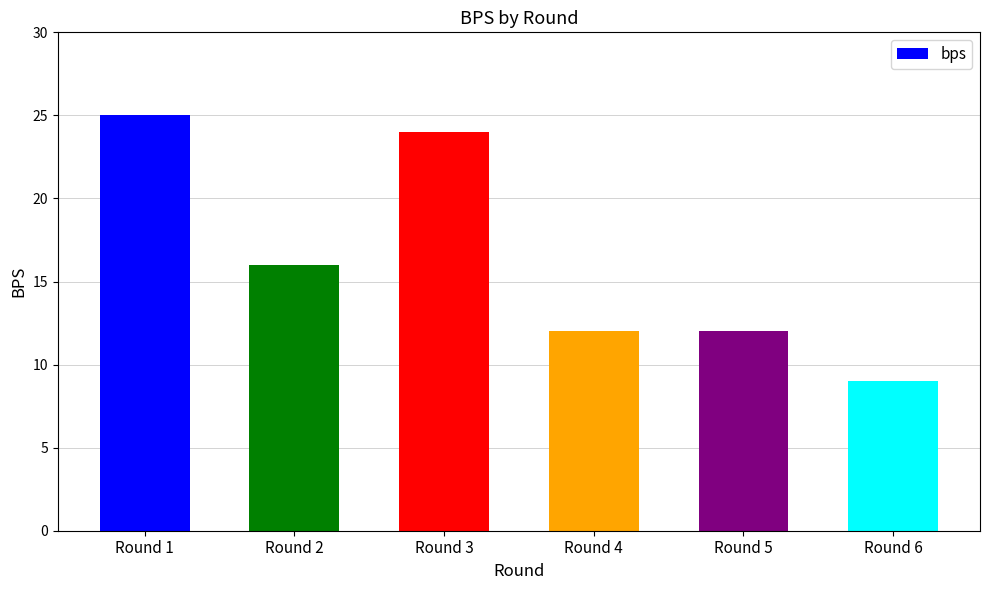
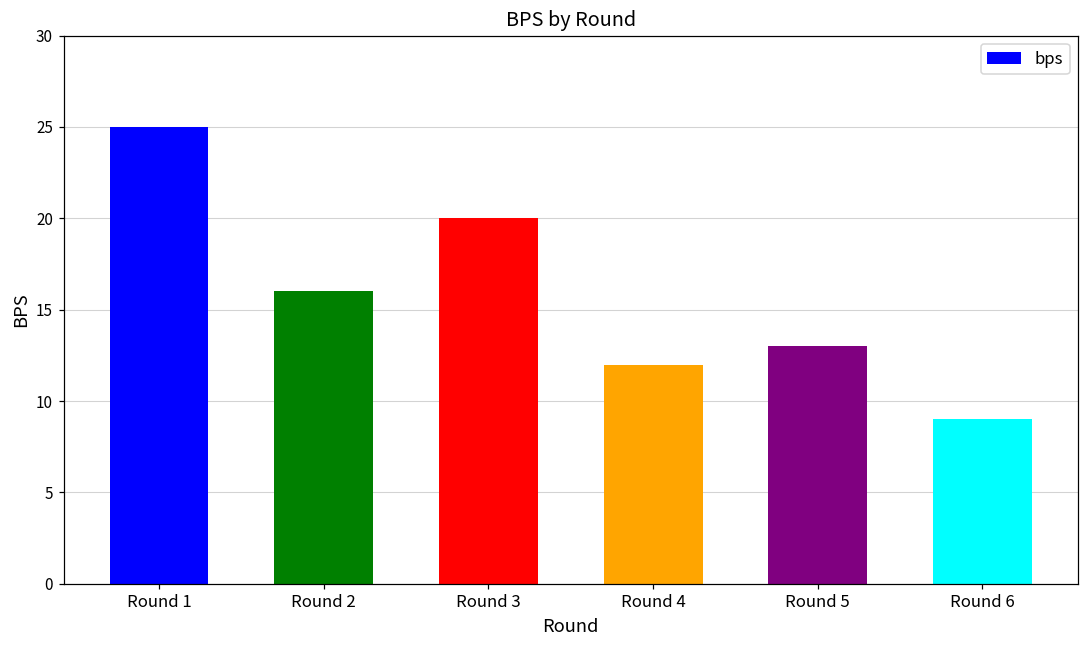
Round 3: 24 -> 20
Round 5: 12 -> 13
